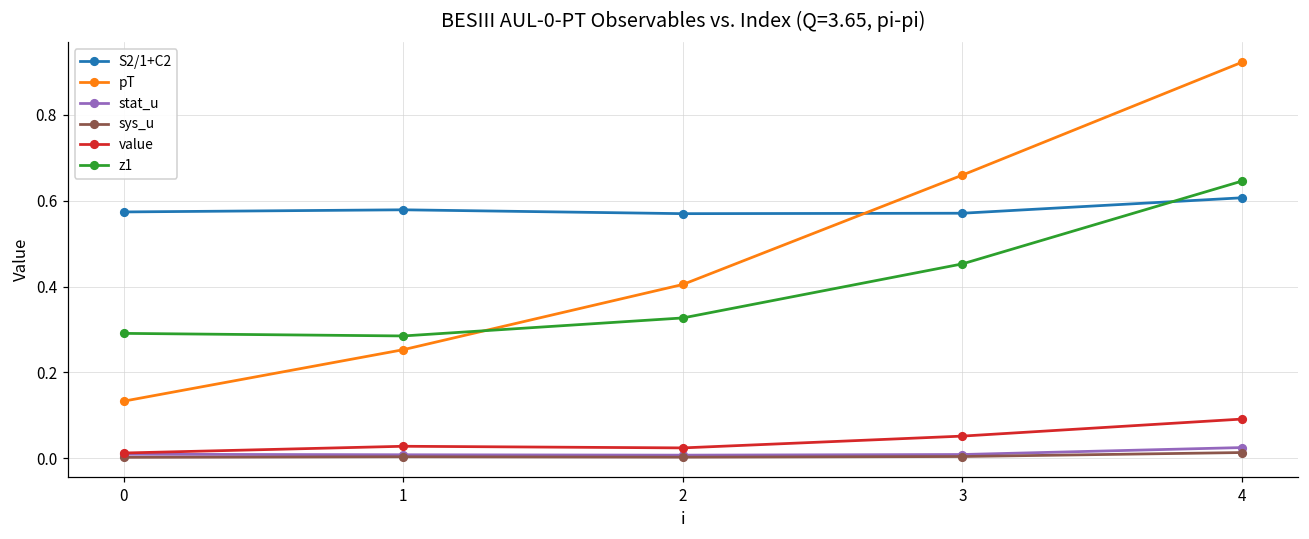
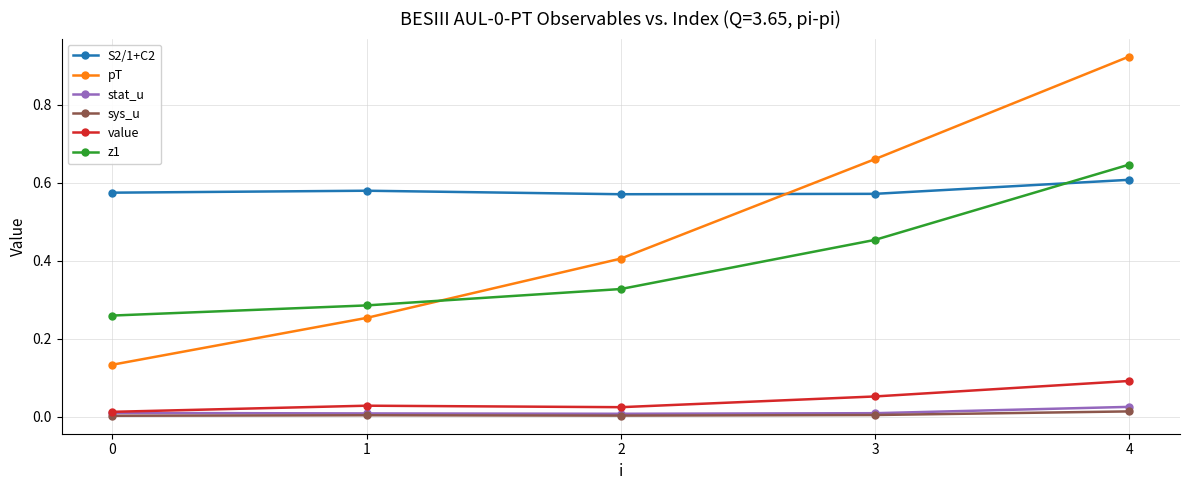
z1, 0: 0.29 -> 0.26
